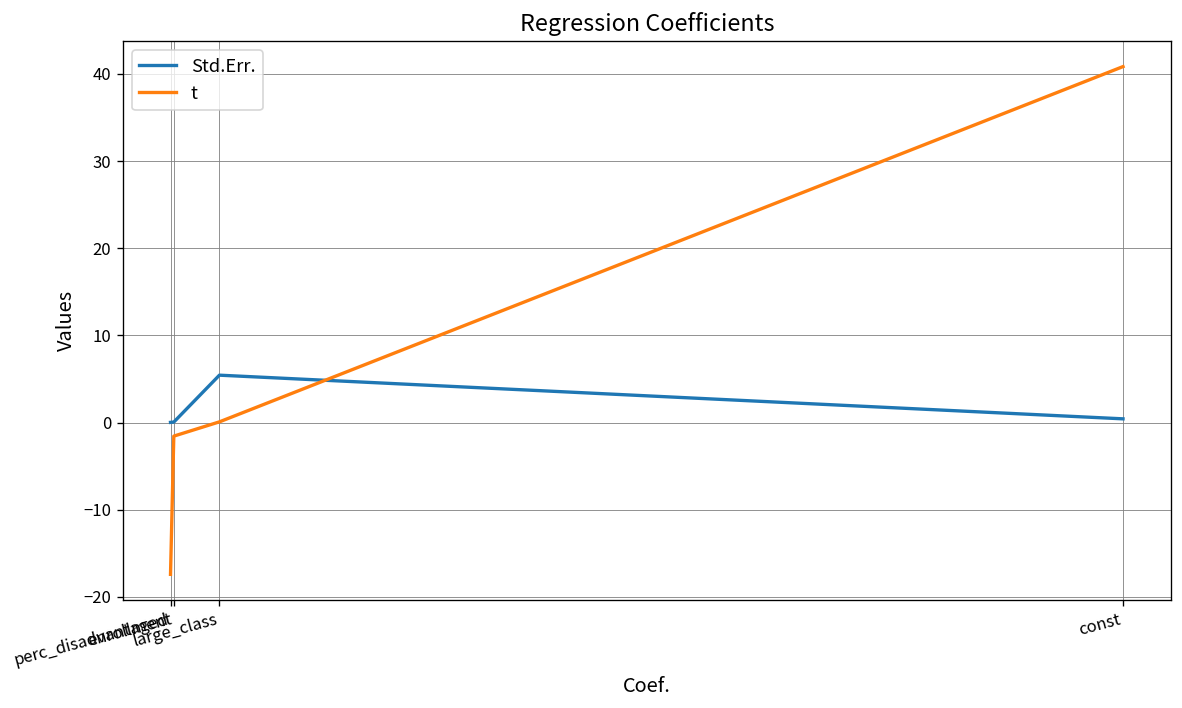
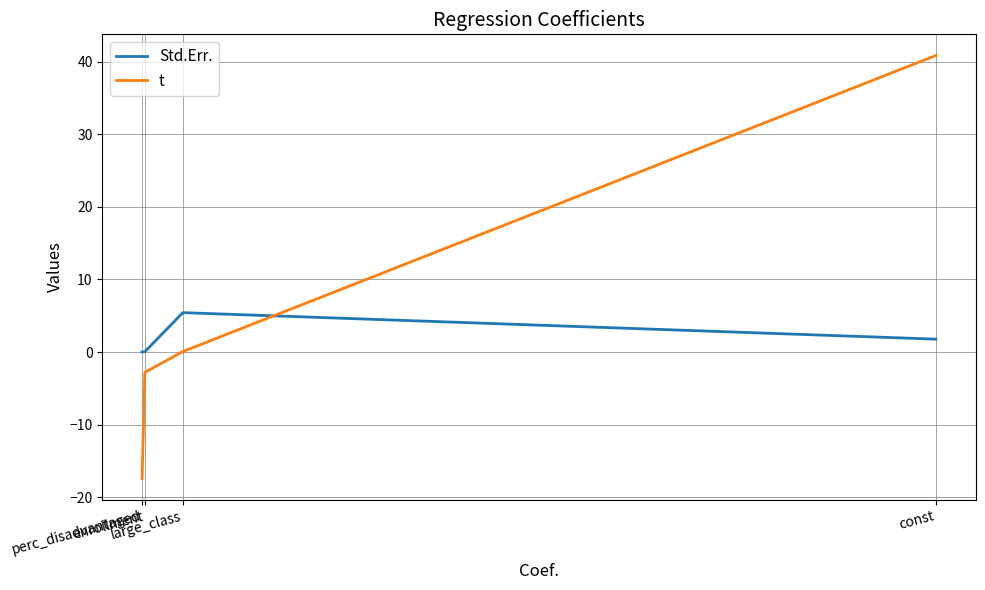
t, enrollment: -2 -> -3
Std.Err., const: 0 -> 2
